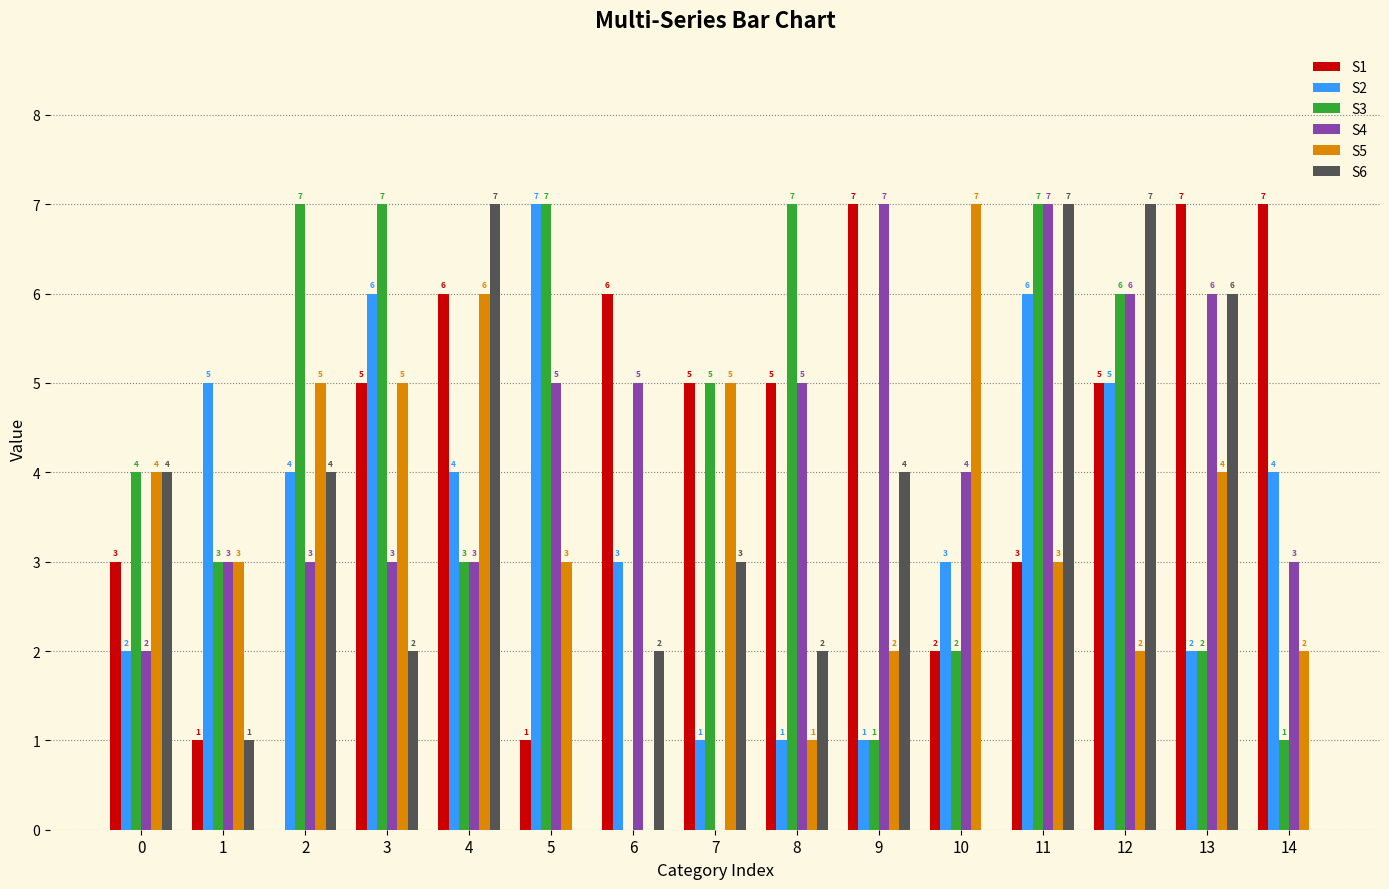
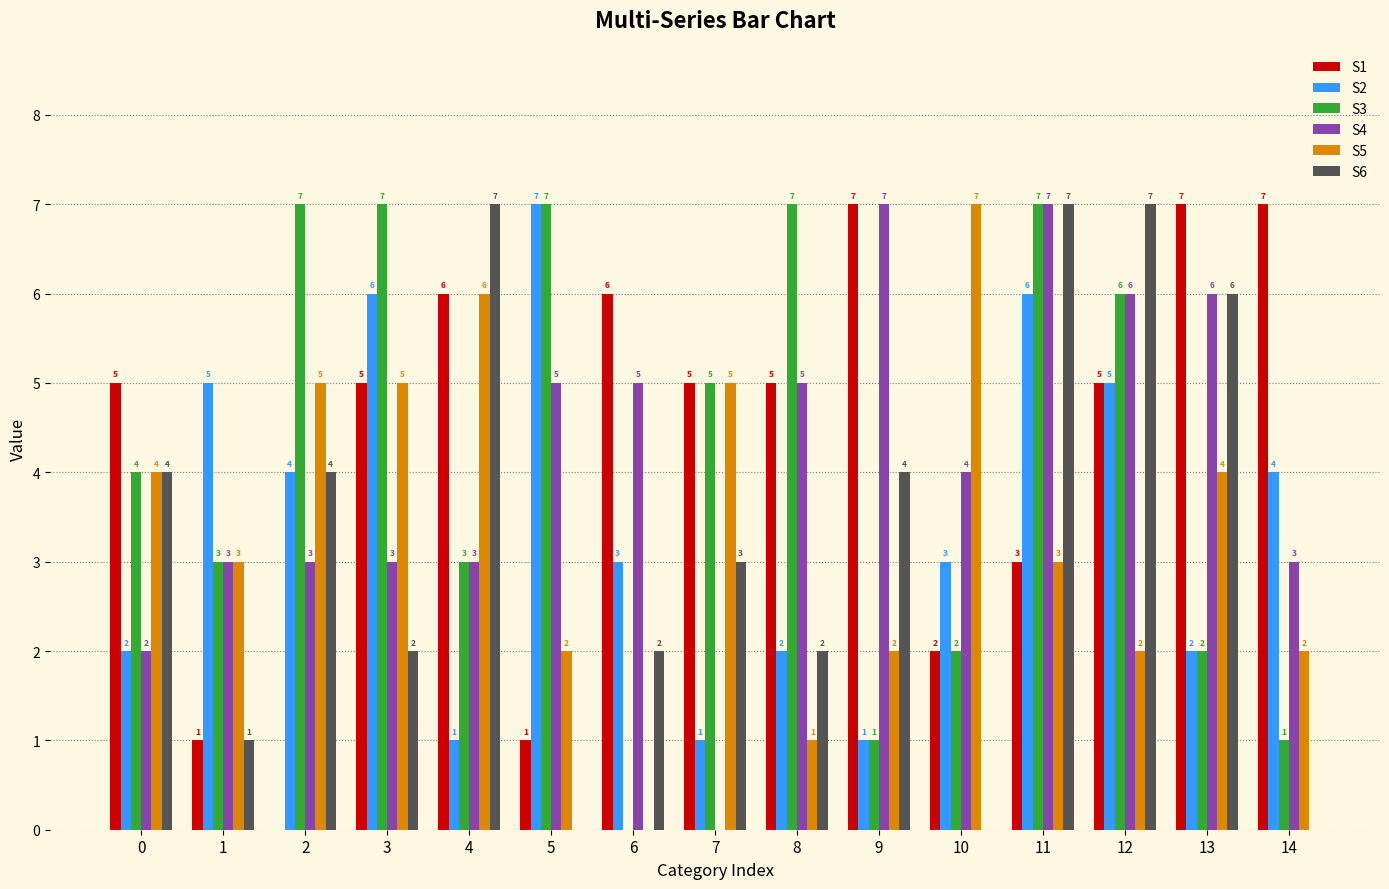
S1, 0: 3 -> 5
S2, 4: 4 -> 1
S5, 5: 3 -> 2
S2, 8: 1 -> 2
